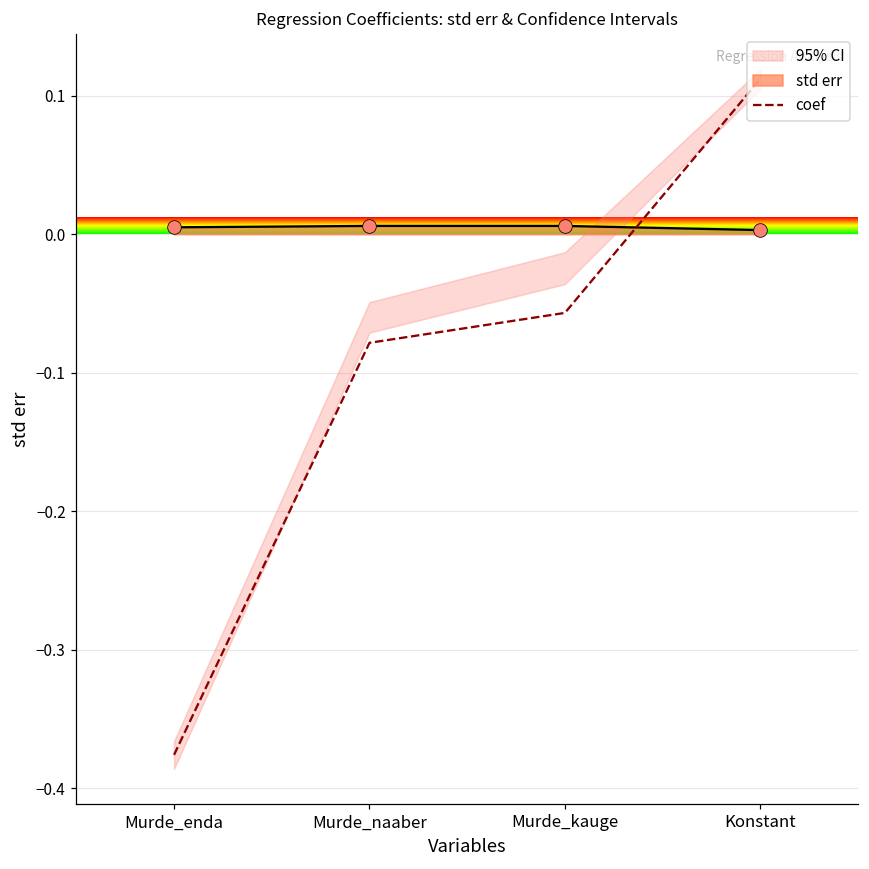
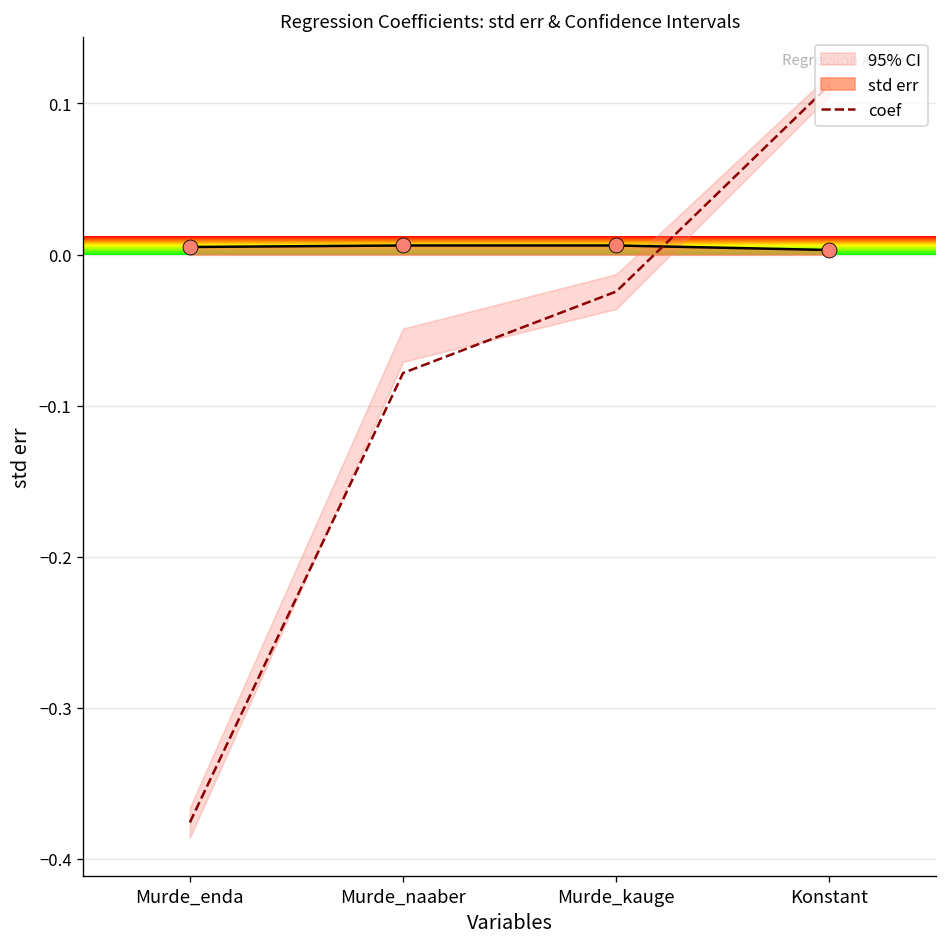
coef, Murde_kauge: -0.057 -> -0.025
